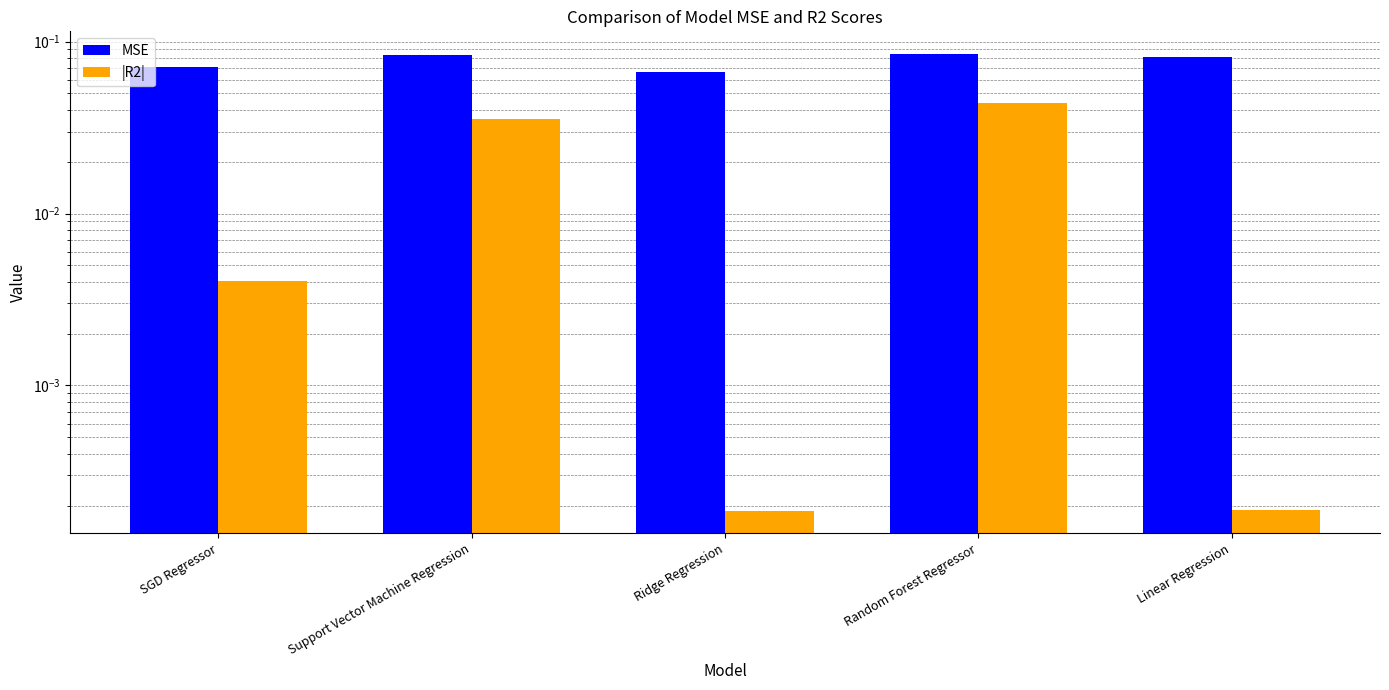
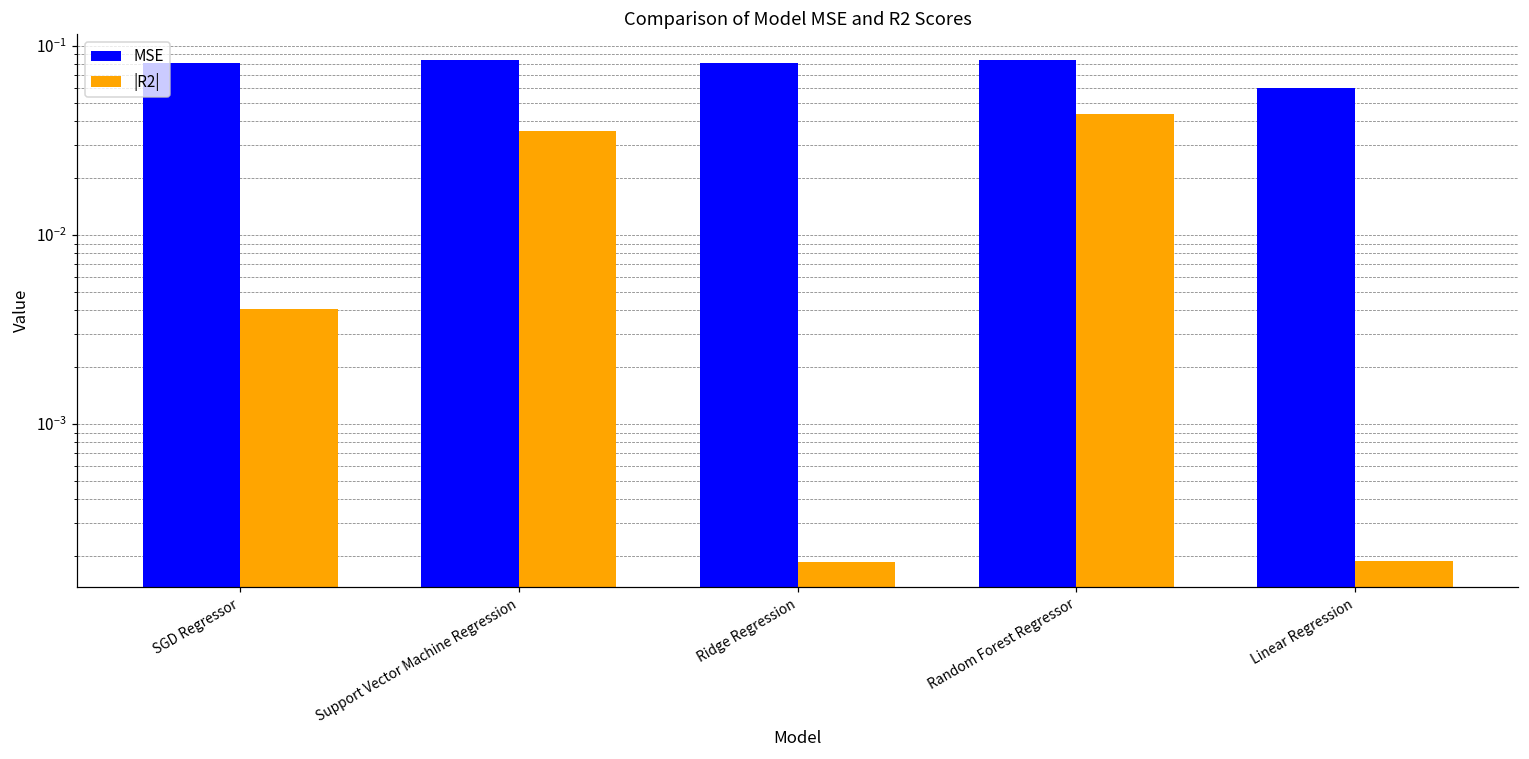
MSE, SGD Regressor: 0.071 -> 0.08
MSE, Ridge Regression: 0.067 -> 0.08
MSE, Linear Regression: 0.08 -> 0.060
